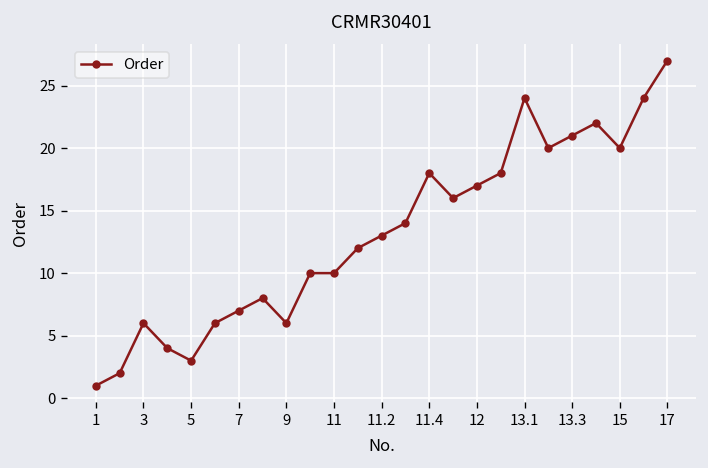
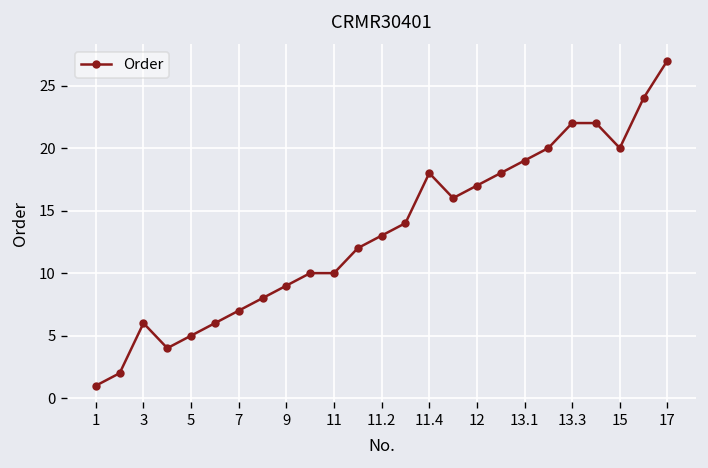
5: 3 -> 5
9: 6 -> 9
13.1: 24 -> 19
13.3: 21 -> 22
